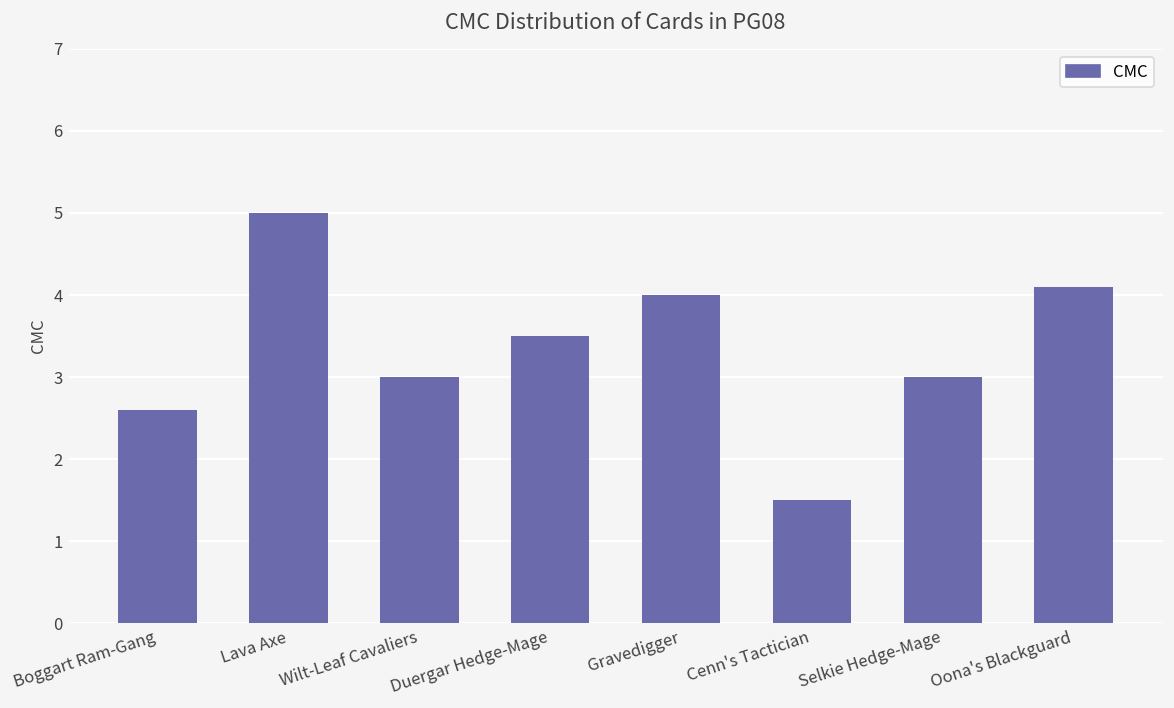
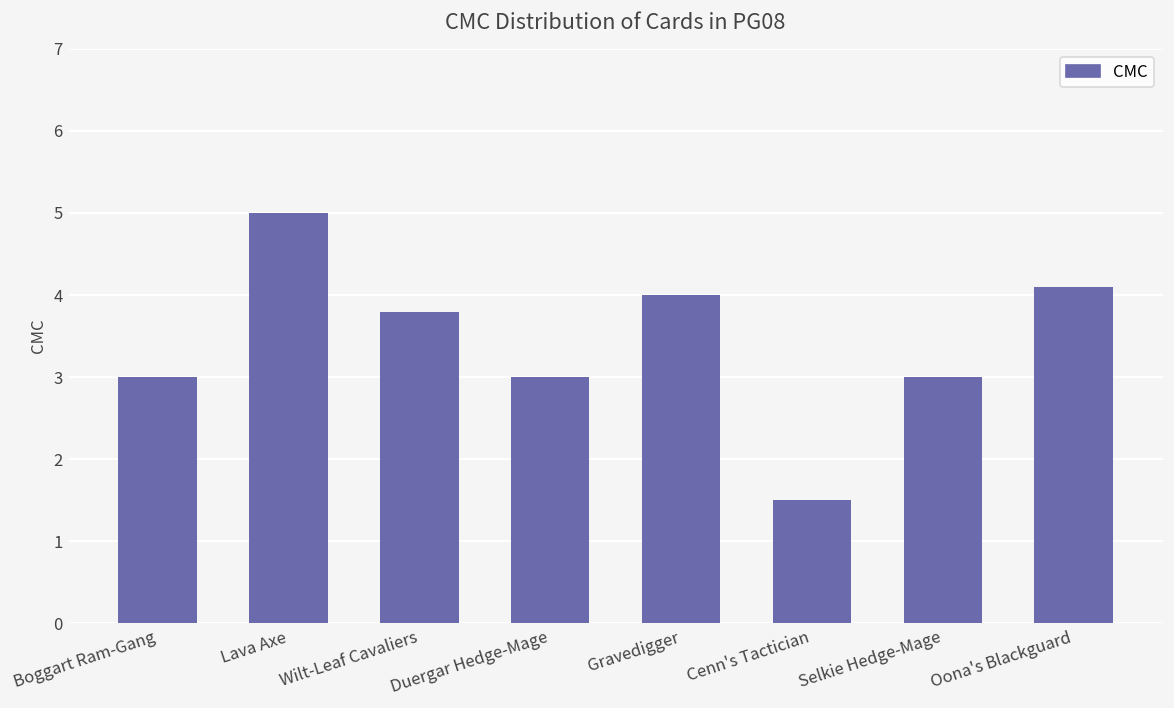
Boggart Ram-Gang: 2.6 -> 3.0
Wilt-Leaf Cavaliers: 3.0 -> 3.8
Duergar Hedge-Mage: 3.5 -> 3.0
